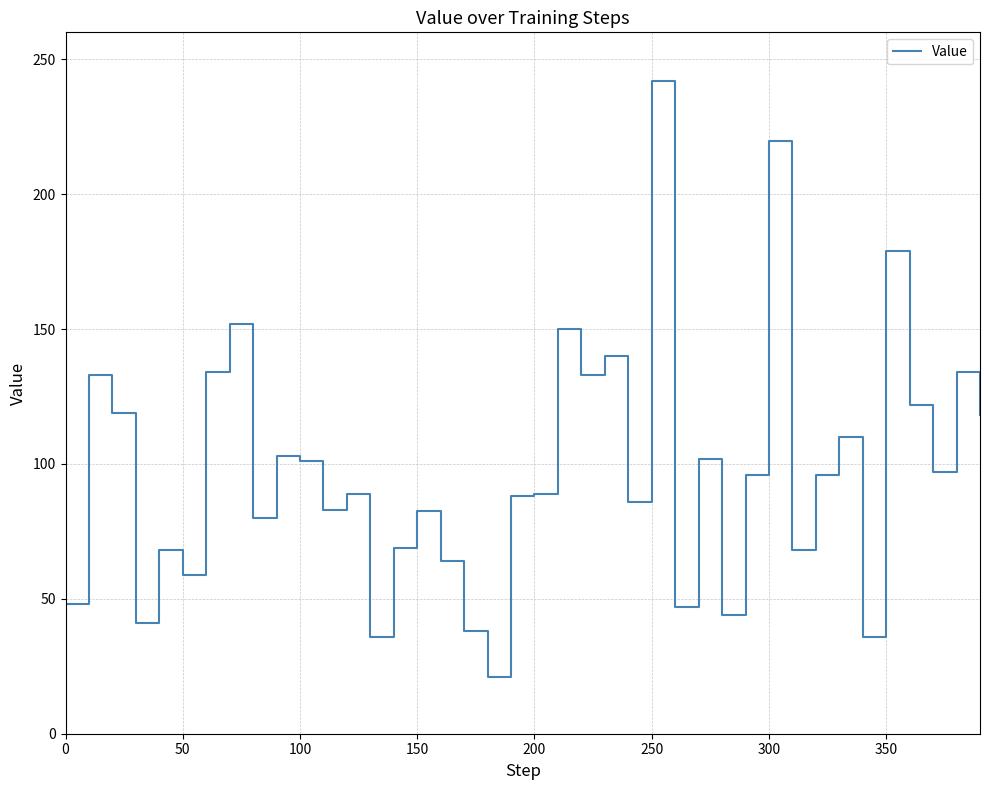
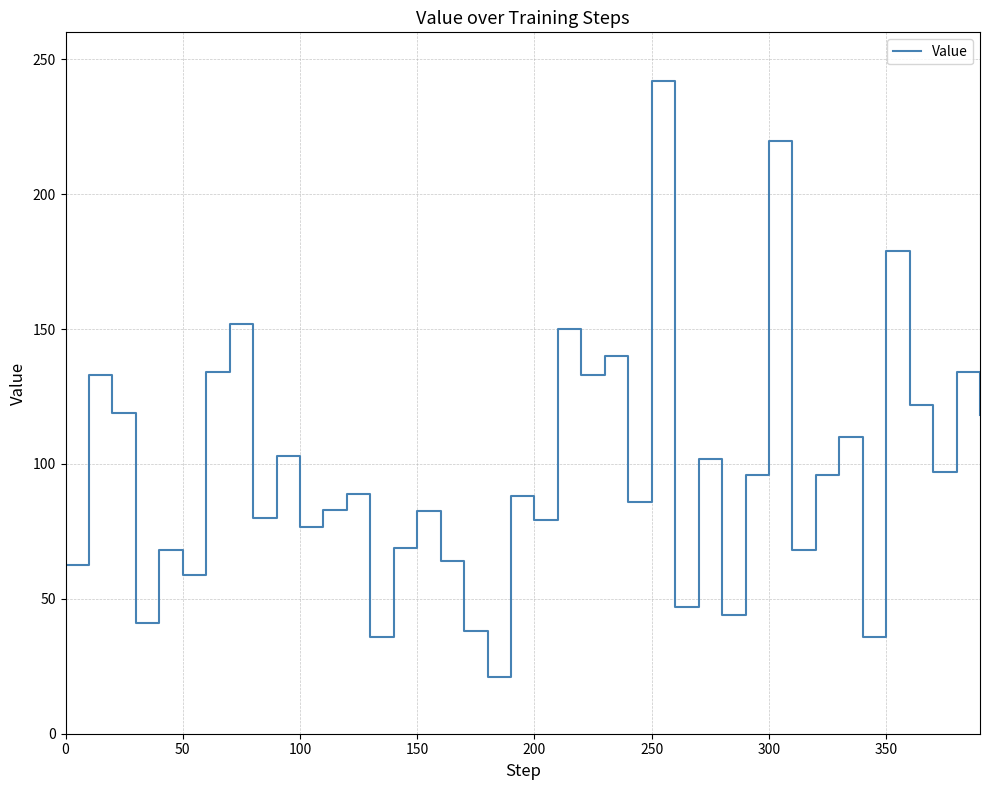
0: 48 -> 62
100: 101 -> 77
200: 89 -> 79
